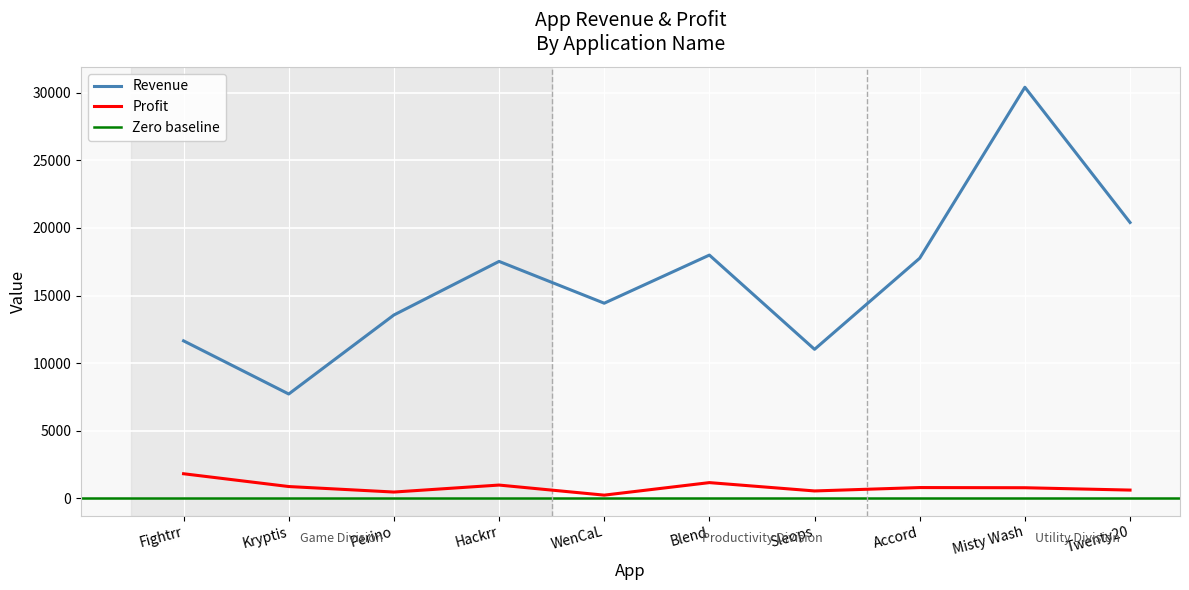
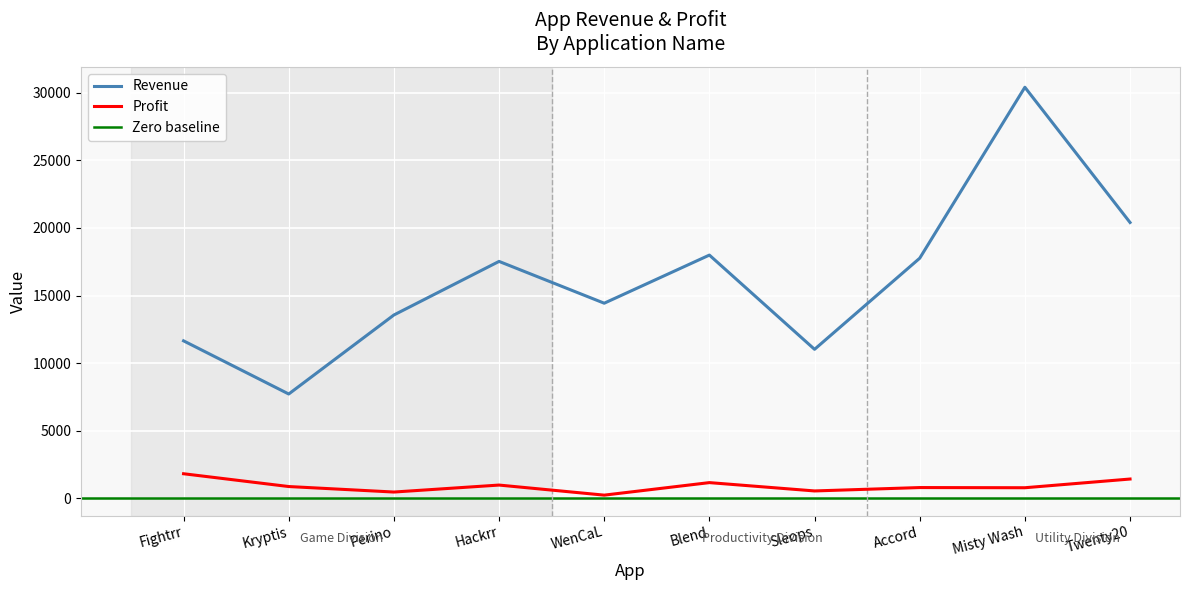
Profit, Twenty20: 600 -> 1400
